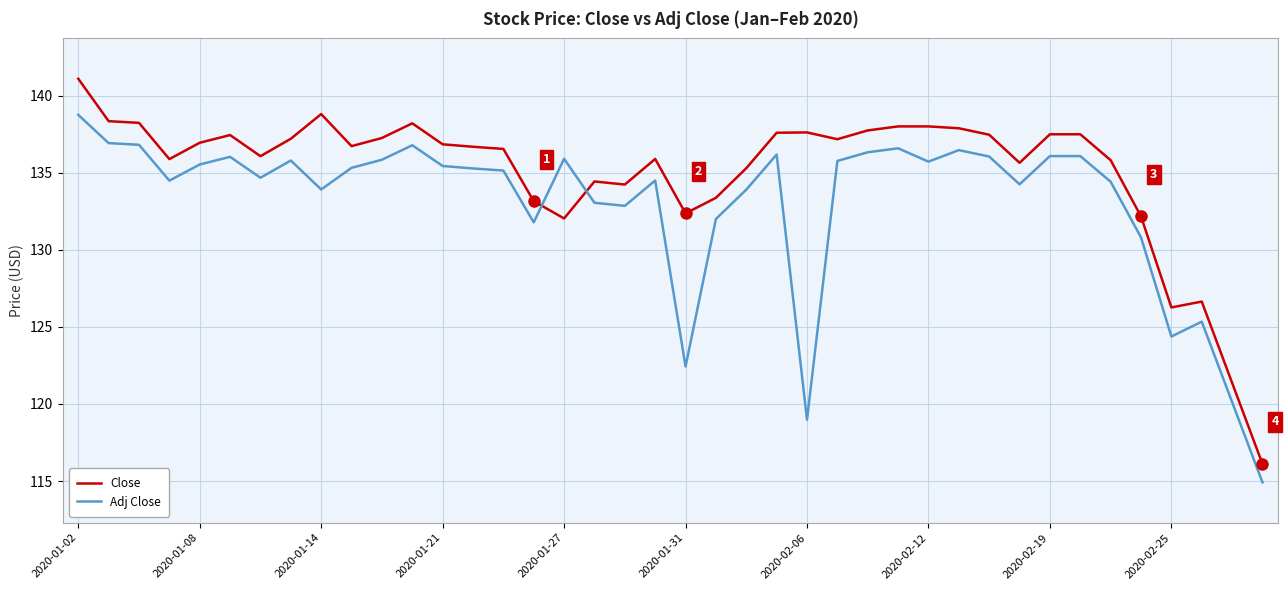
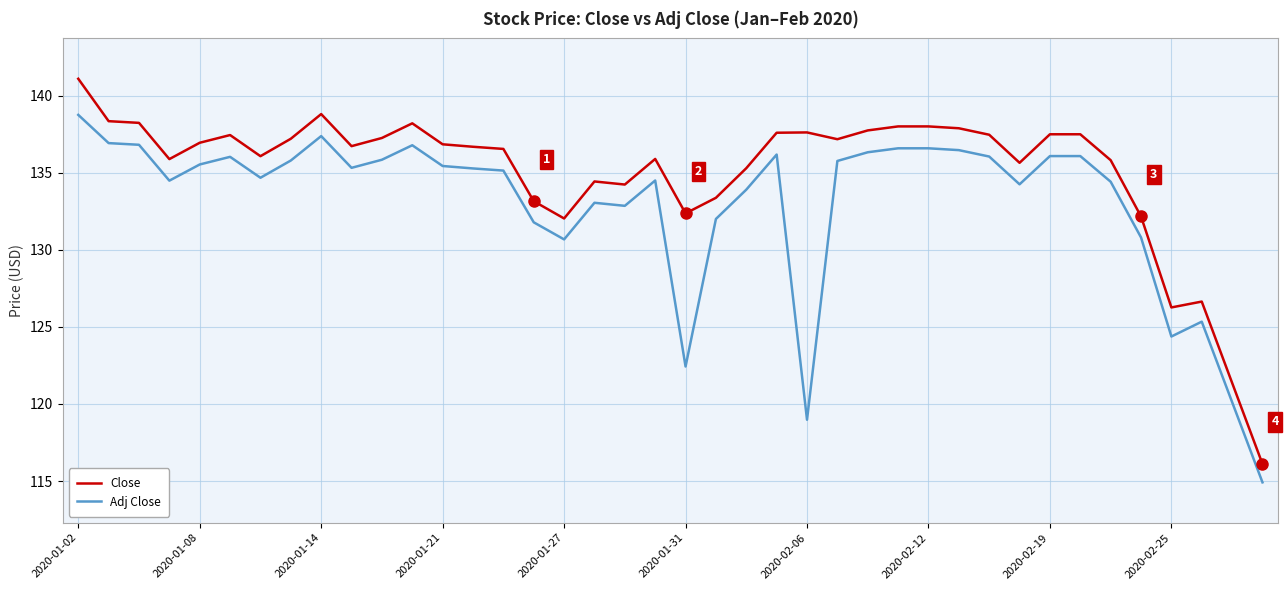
Adj Close, 2020-01-14: 133.9 -> 137.4
Adj Close, 2020-01-27: 135.9 -> 130.7
Adj Close, 2020-02-12: 135.7 -> 136.6
